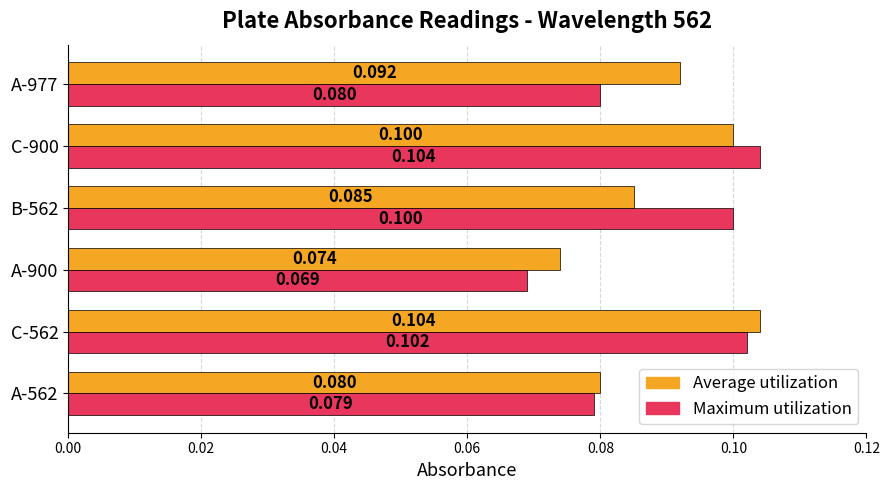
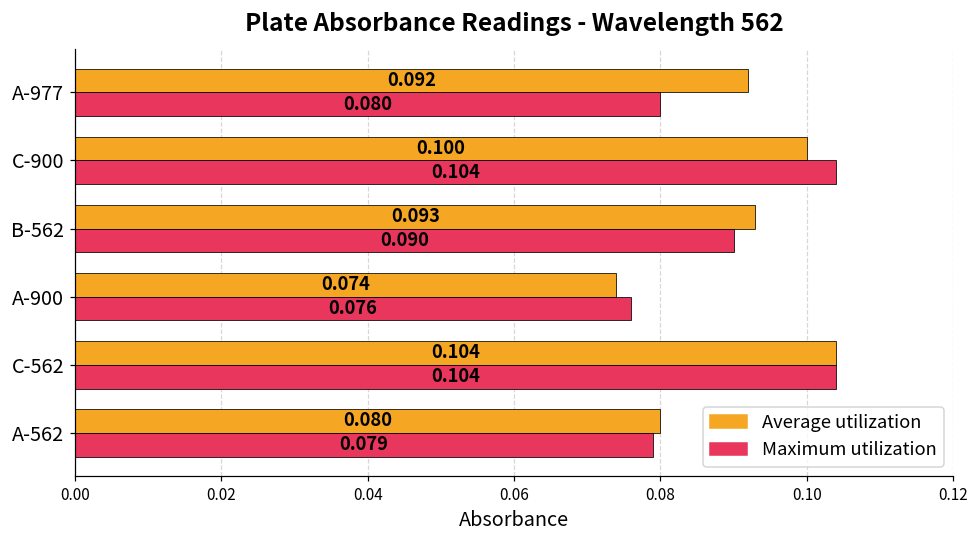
Average utilization, B-562: 0.085 -> 0.093
Maximum utilization, B-562: 0.100 -> 0.090
Maximum utilization, A-900: 0.069 -> 0.076
Maximum utilization, C-562: 0.102 -> 0.104
